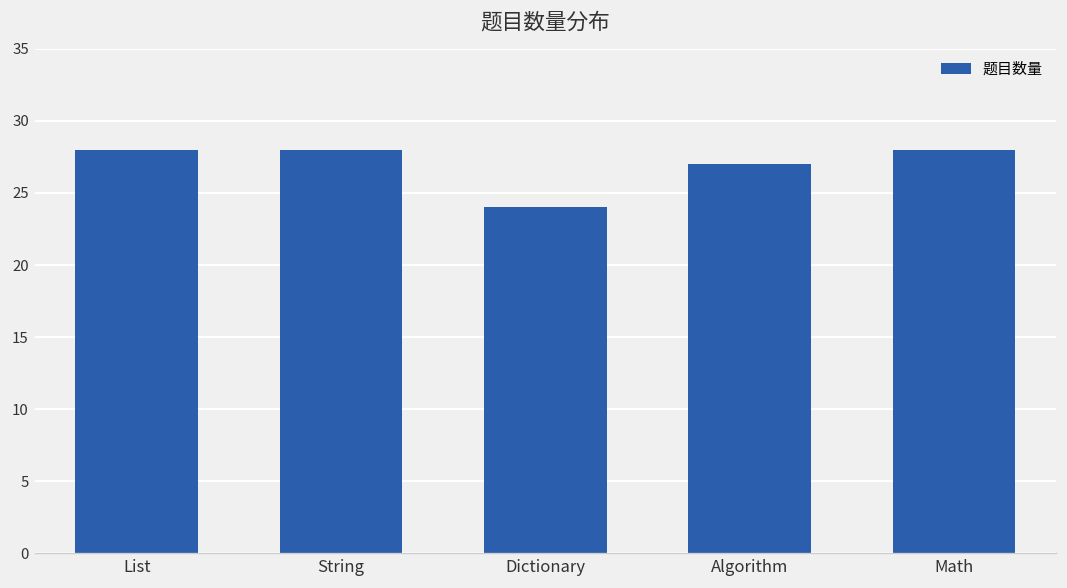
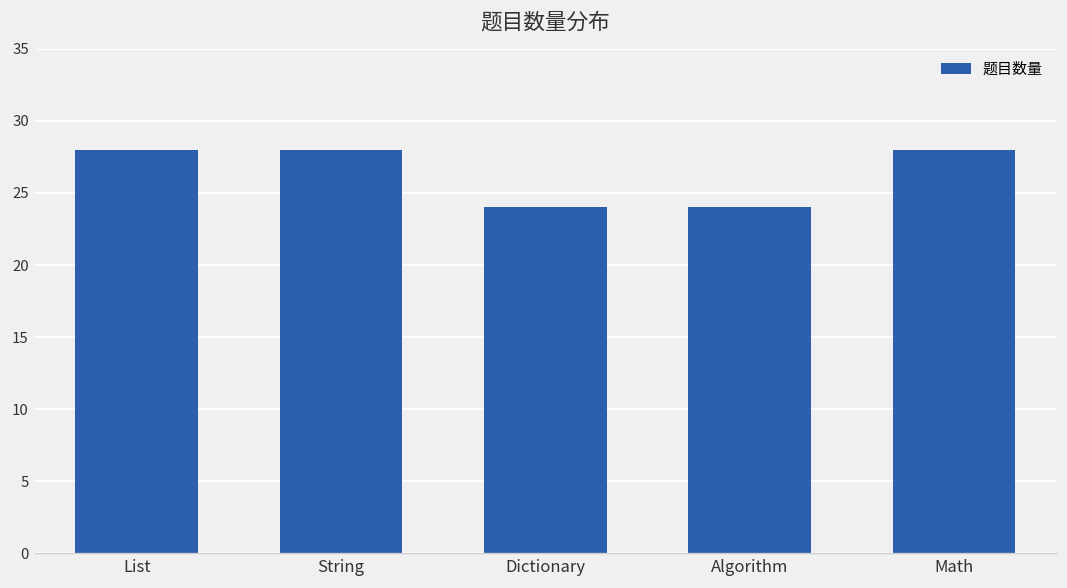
Algorithm: 27 -> 24
